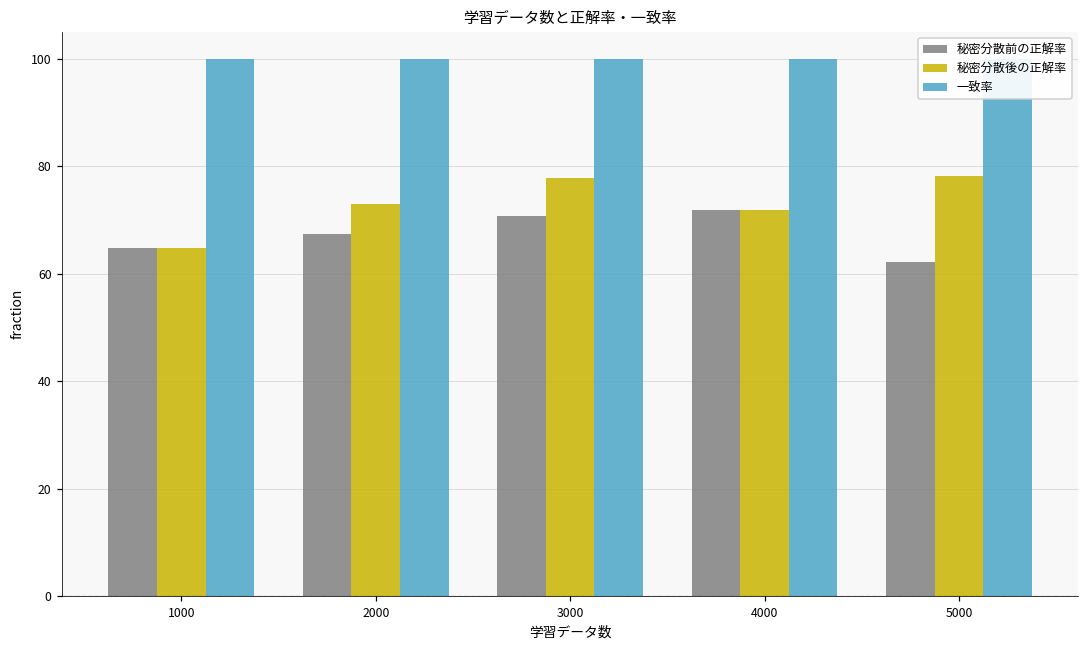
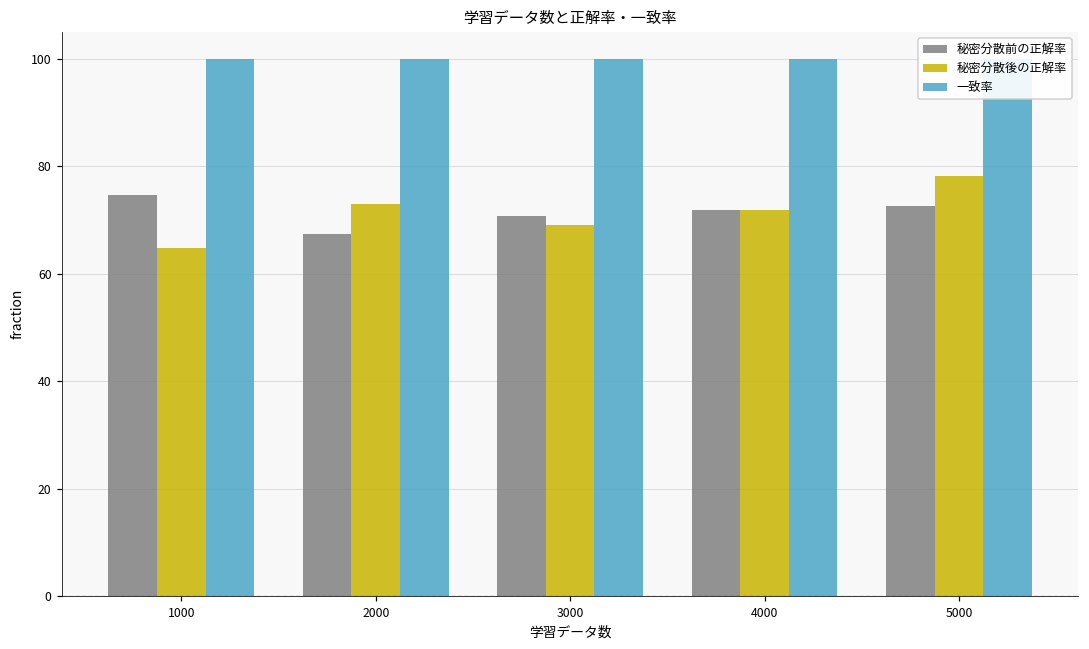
秘密分散前の正解率, 1000: 65 -> 75
秘密分散後の正解率, 3000: 78 -> 69
秘密分散前の正解率, 5000: 62 -> 73
